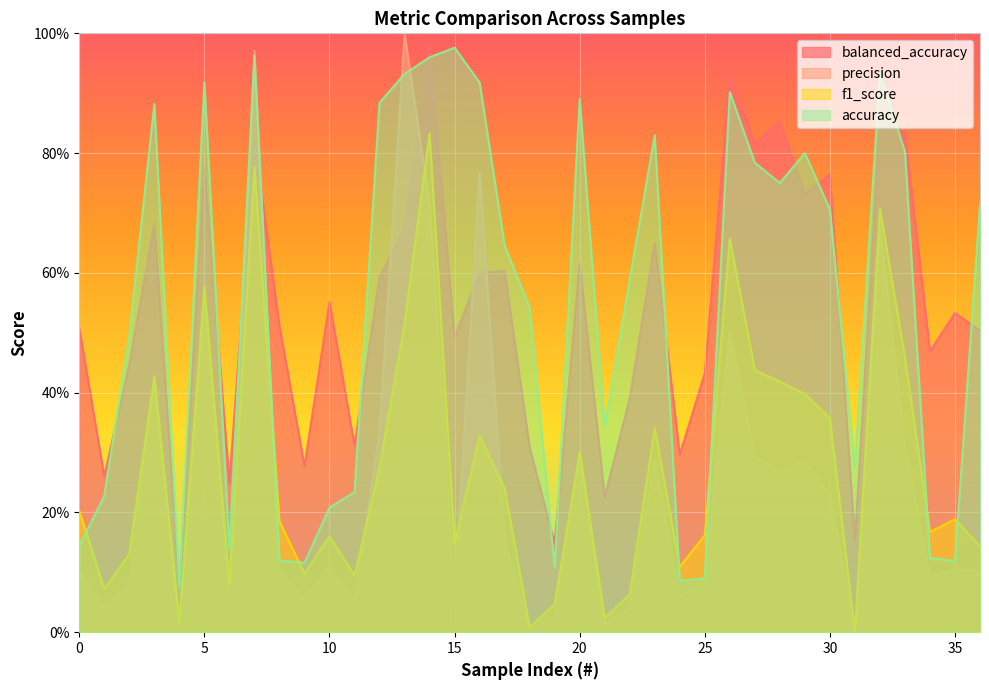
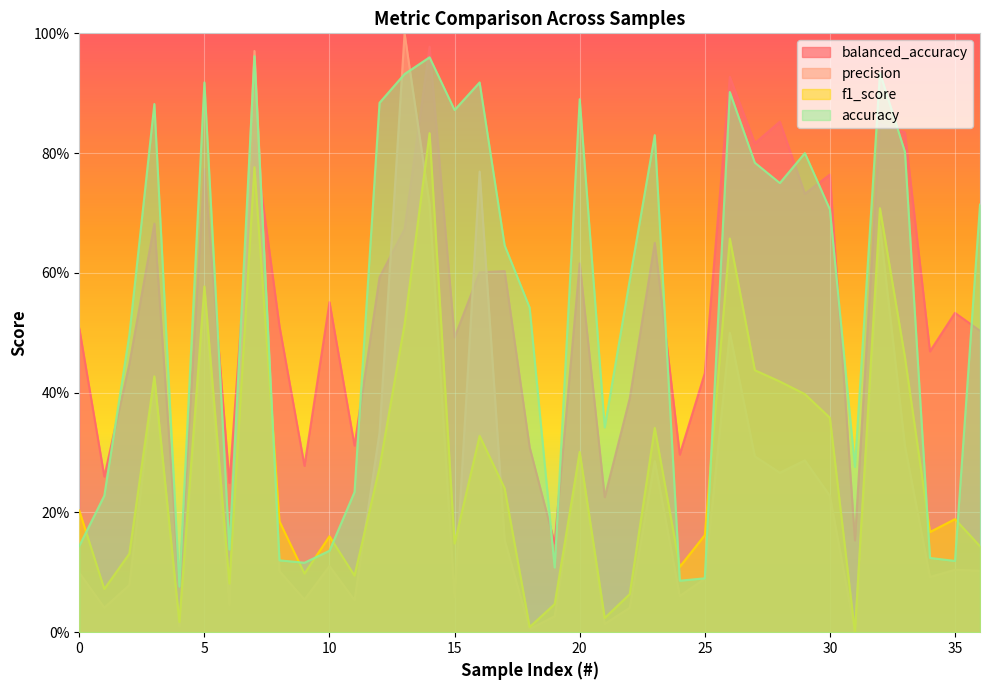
accuracy, 10: 21% -> 14%
accuracy, 15: 98% -> 87%
